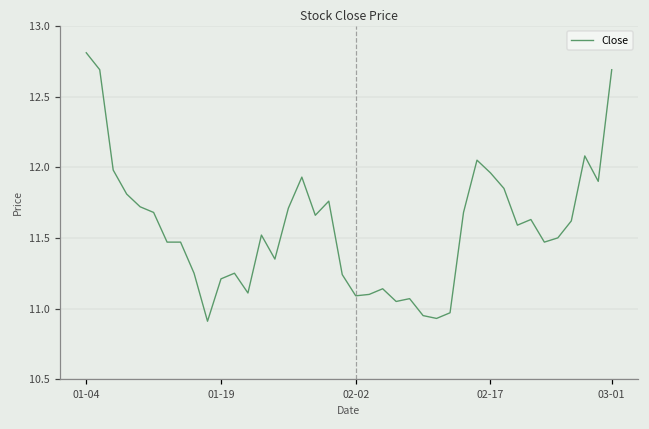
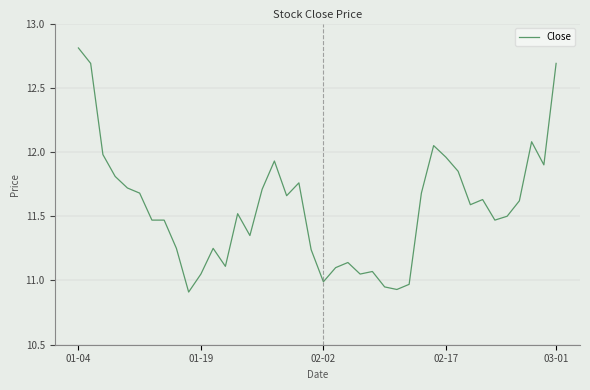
01-19: 11.21 -> 11.05
02-02: 11.09 -> 10.99
